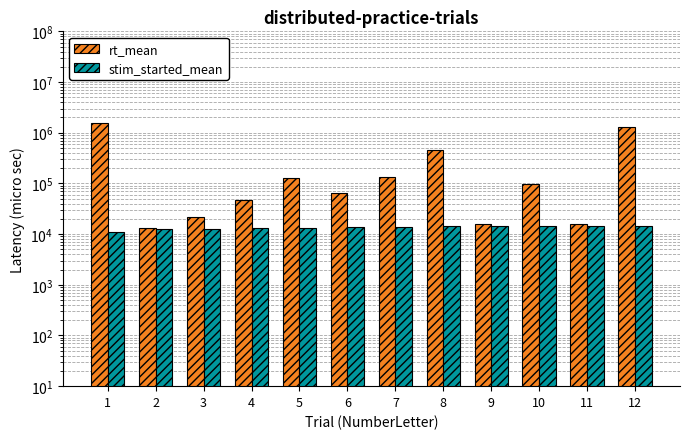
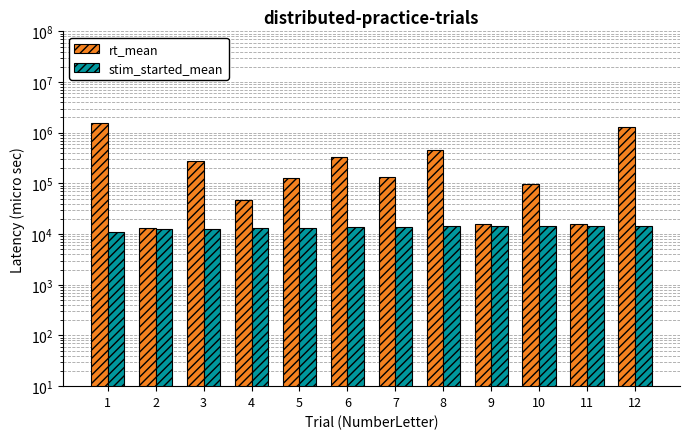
rt_mean, 3: 22000 -> 300000
rt_mean, 6: 60000 -> 300000
